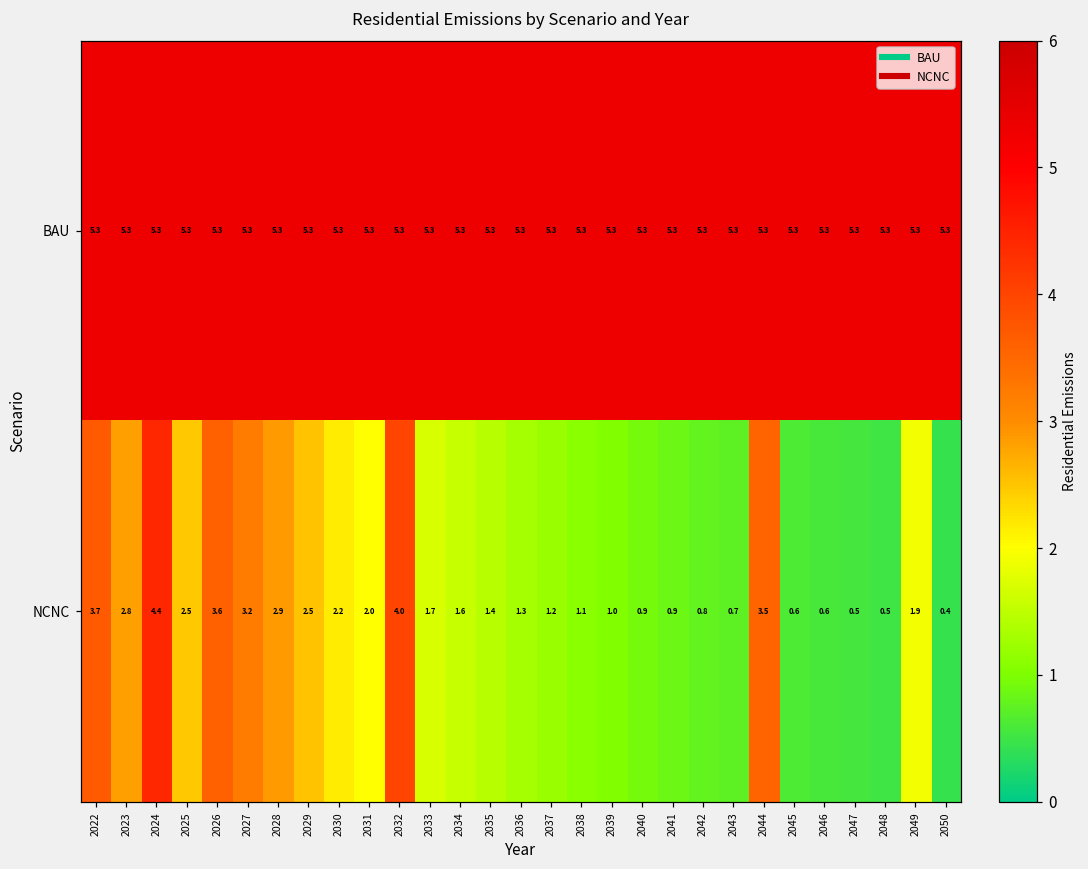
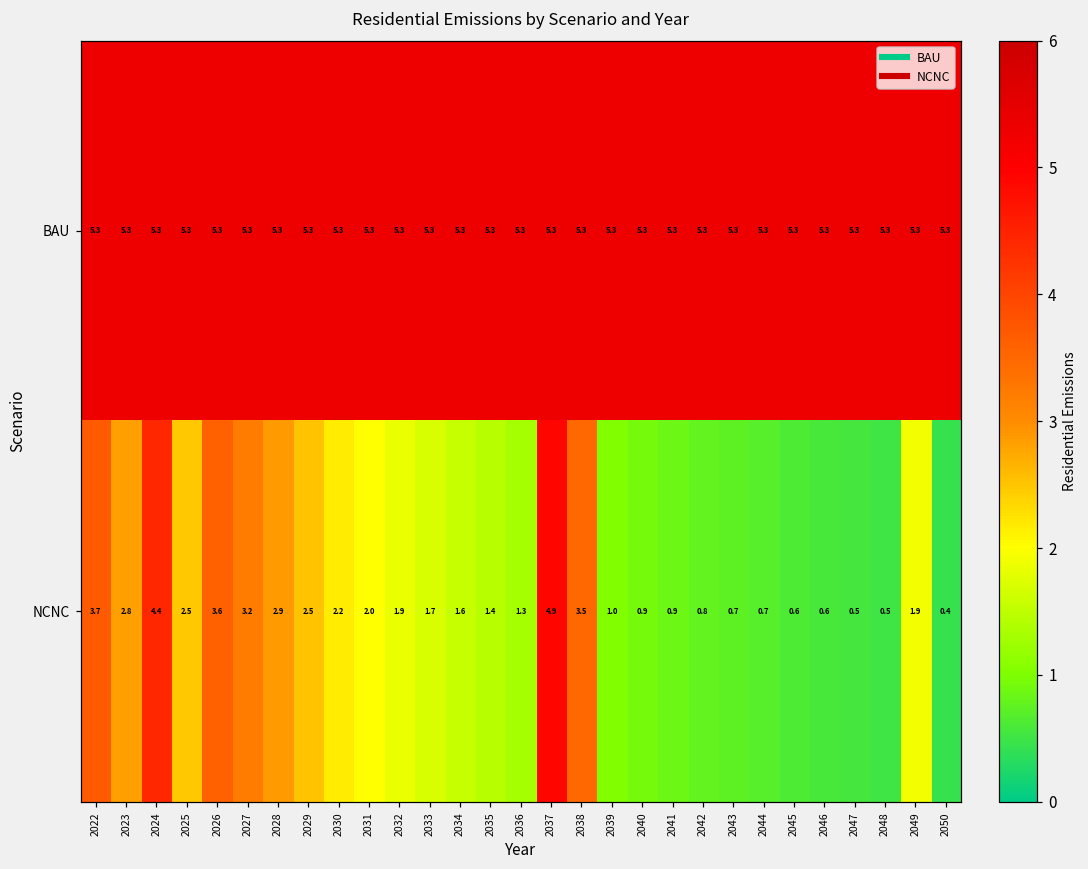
NCNC, 2032: 4.0 -> 1.9
NCNC, 2037: 1.2 -> 4.9
NCNC, 2038: 1.1 -> 3.5
NCNC, 2044: 3.5 -> 0.7
